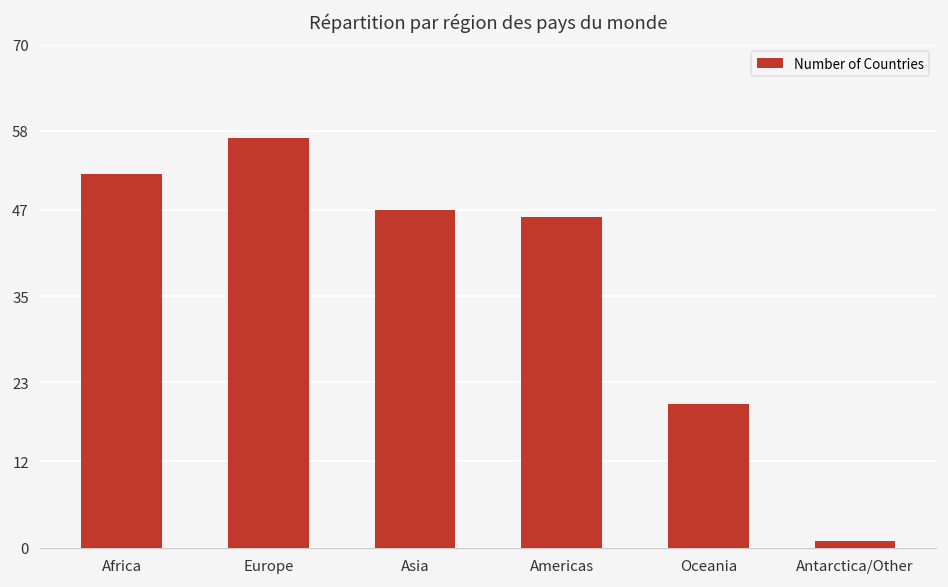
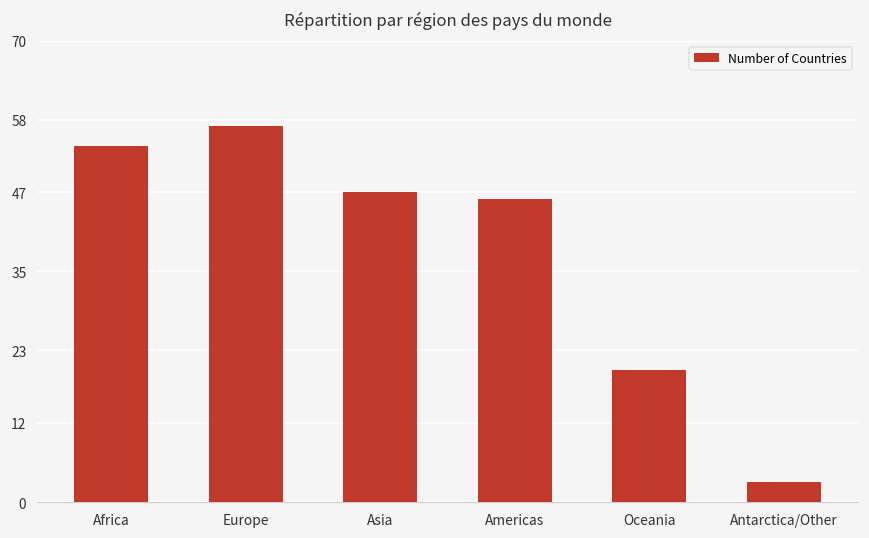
Africa: 52 -> 54
Antarctica/Other: 1 -> 3
